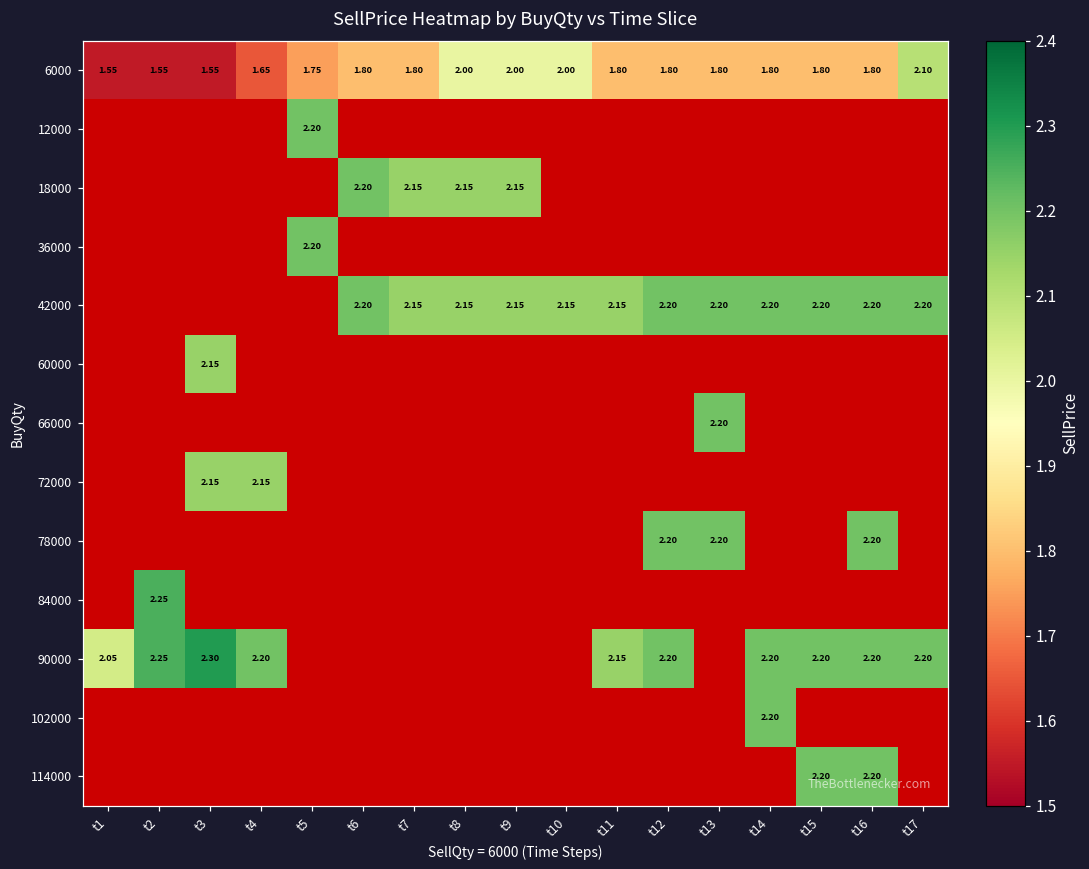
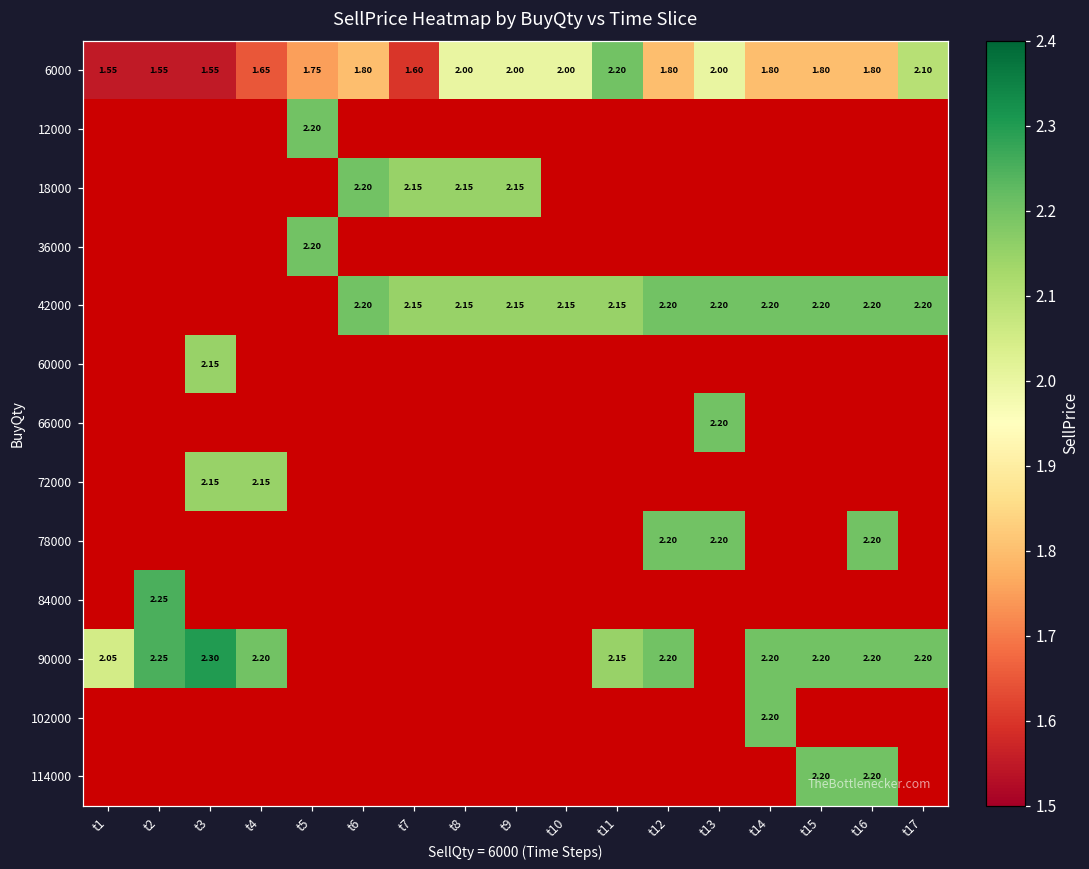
6000, t7: 1.80 -> 1.60
6000, t11: 1.80 -> 2.20
6000, t13: 1.80 -> 2.00
